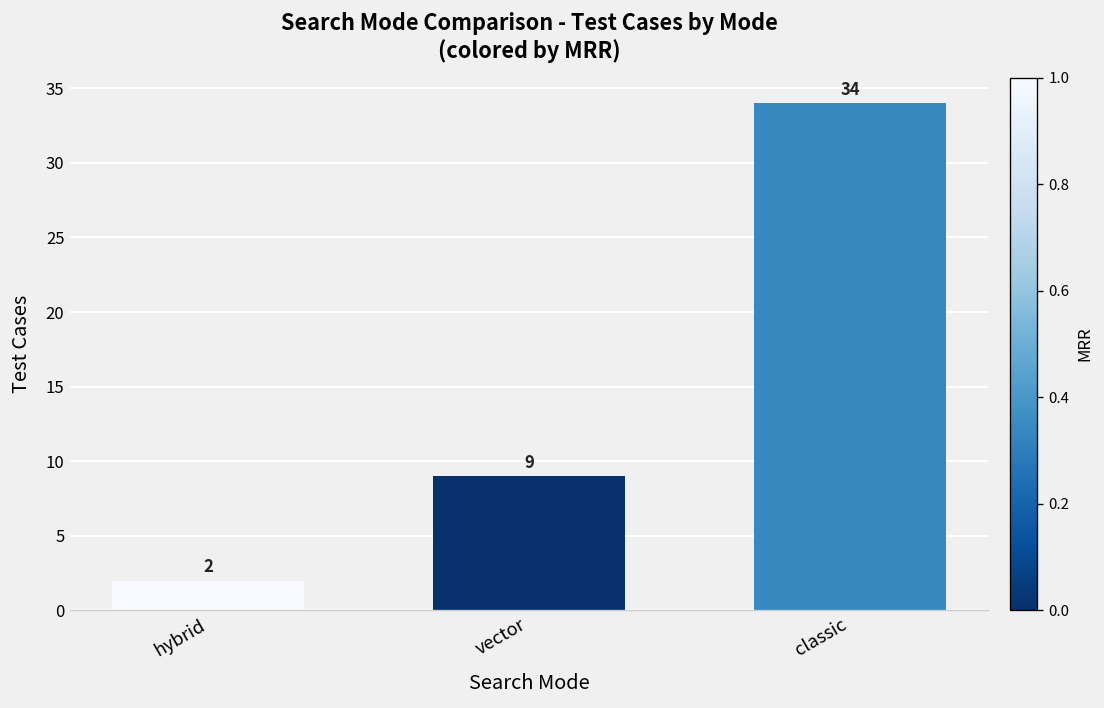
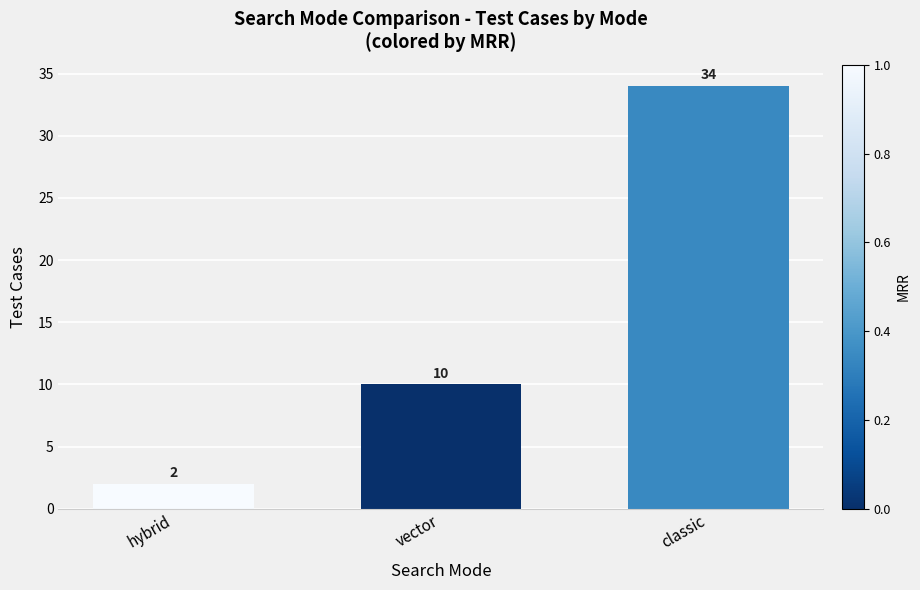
vector: 9 -> 10
